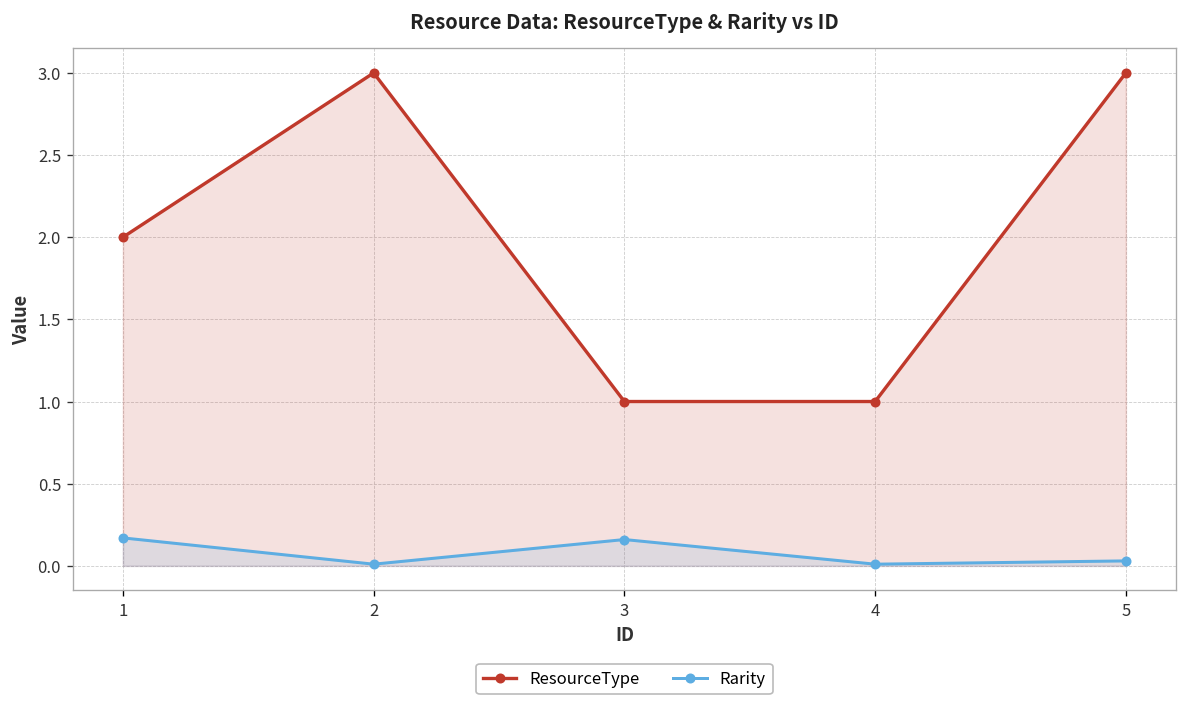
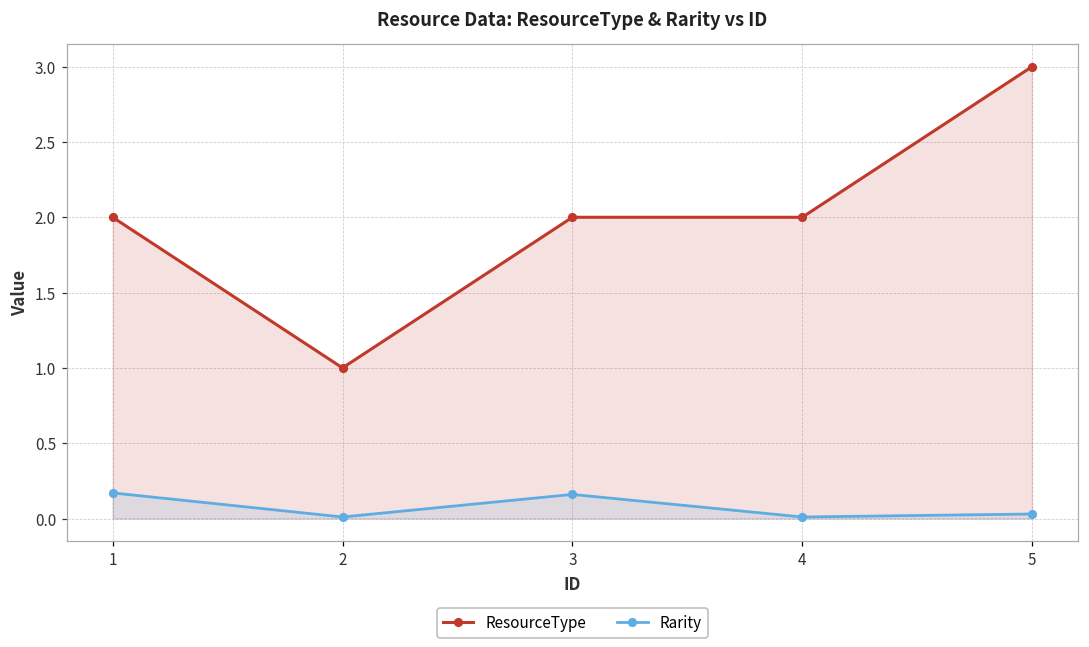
ResourceType, 2: 3 -> 1
ResourceType, 3: 1 -> 2
ResourceType, 4: 1 -> 2
